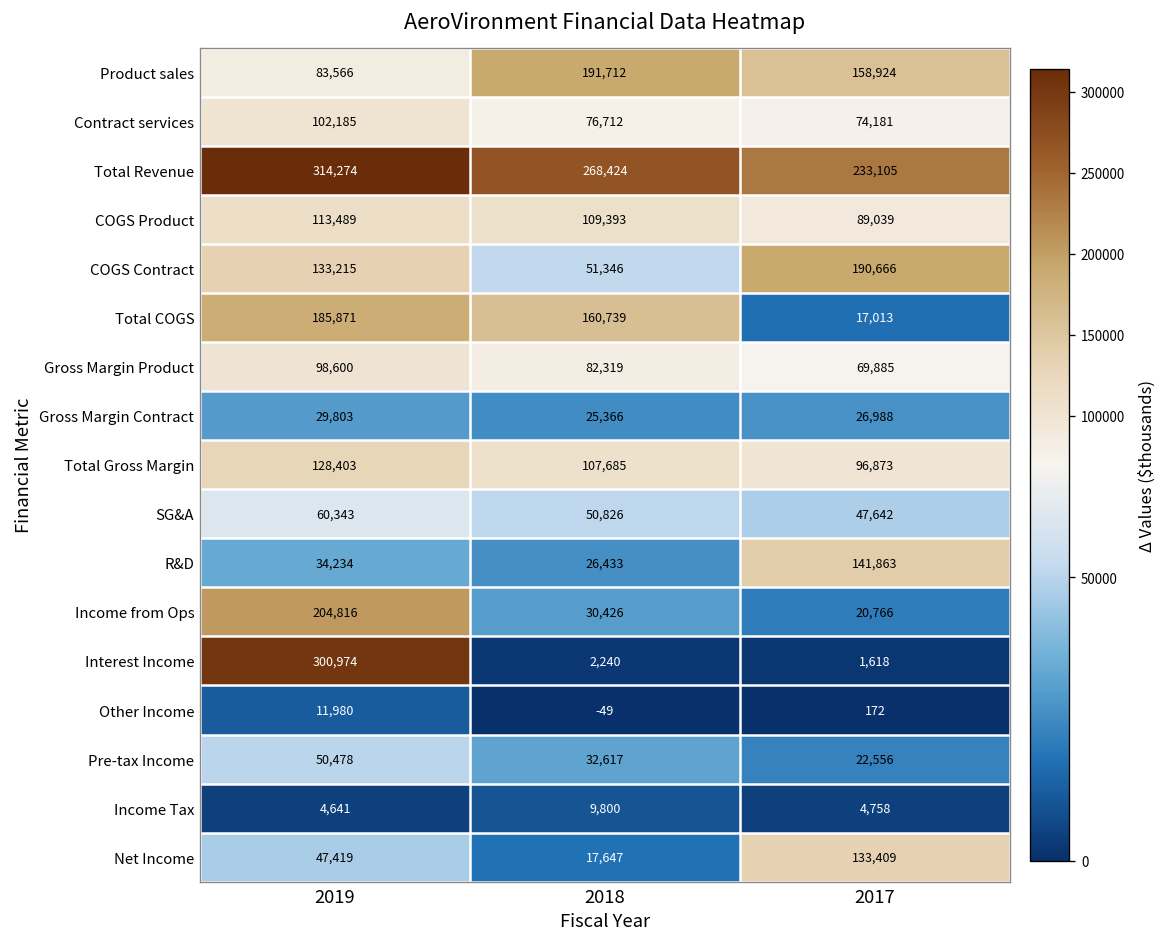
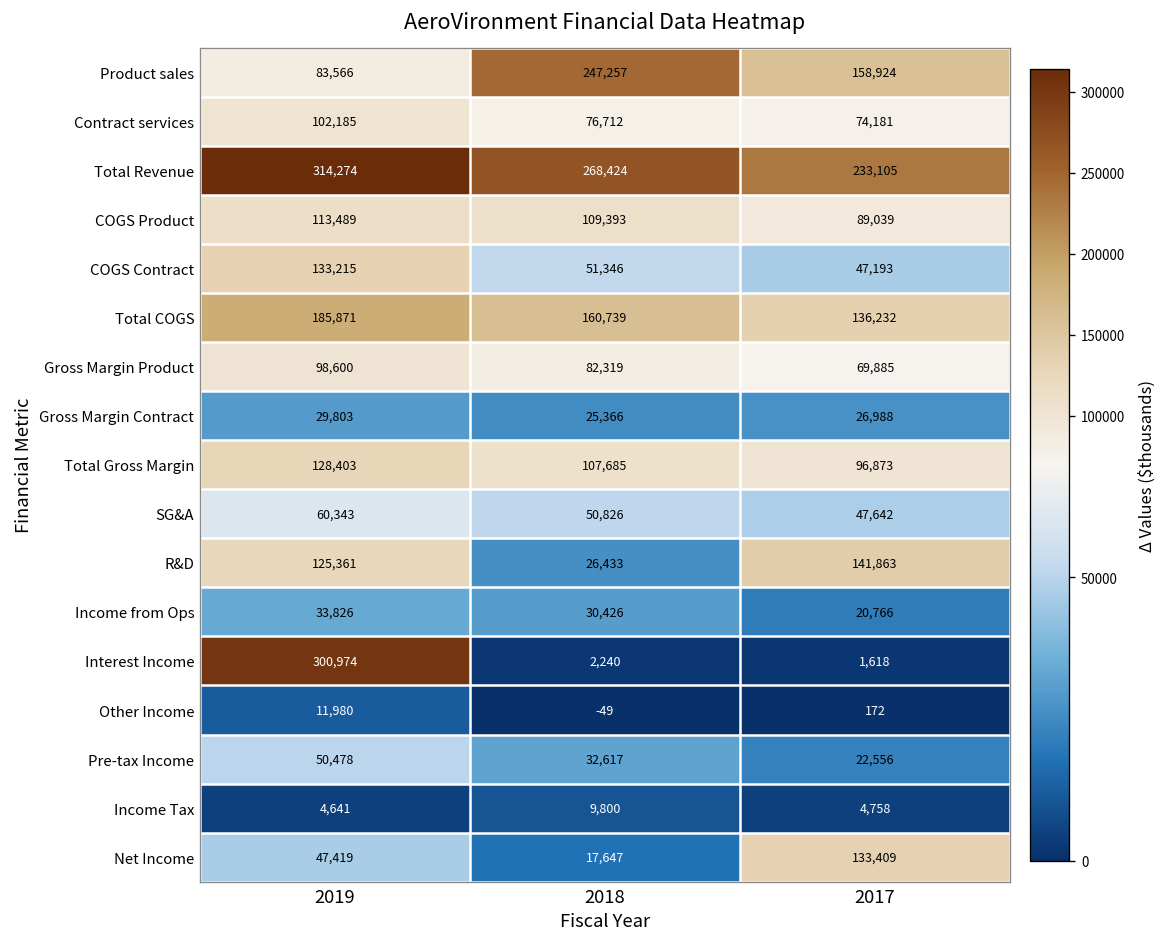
Product sales, 2018: 191,712 -> 247,257
COGS Contract, 2017: 190,666 -> 47,193
Total COGS, 2017: 17,013 -> 136,232
R&D, 2019: 34,234 -> 125,361
Income from Ops, 2019: 204,816 -> 33,826
